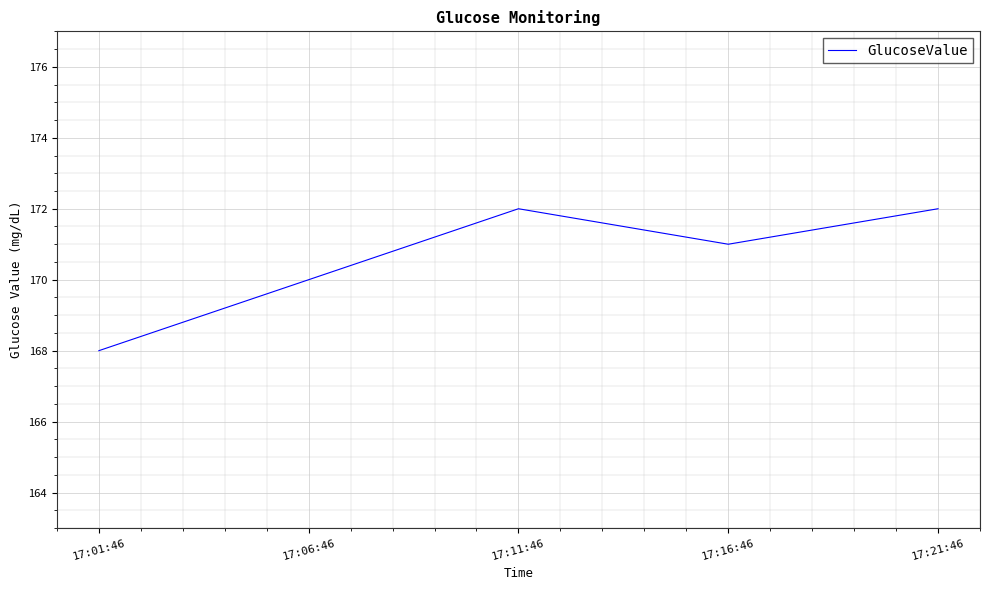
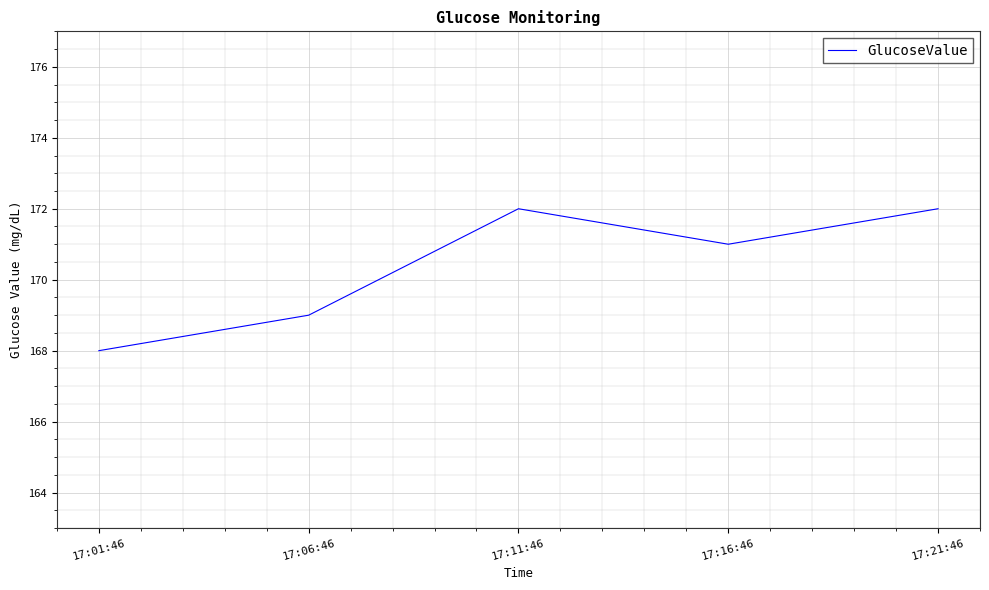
17:06:46: 170 -> 169
